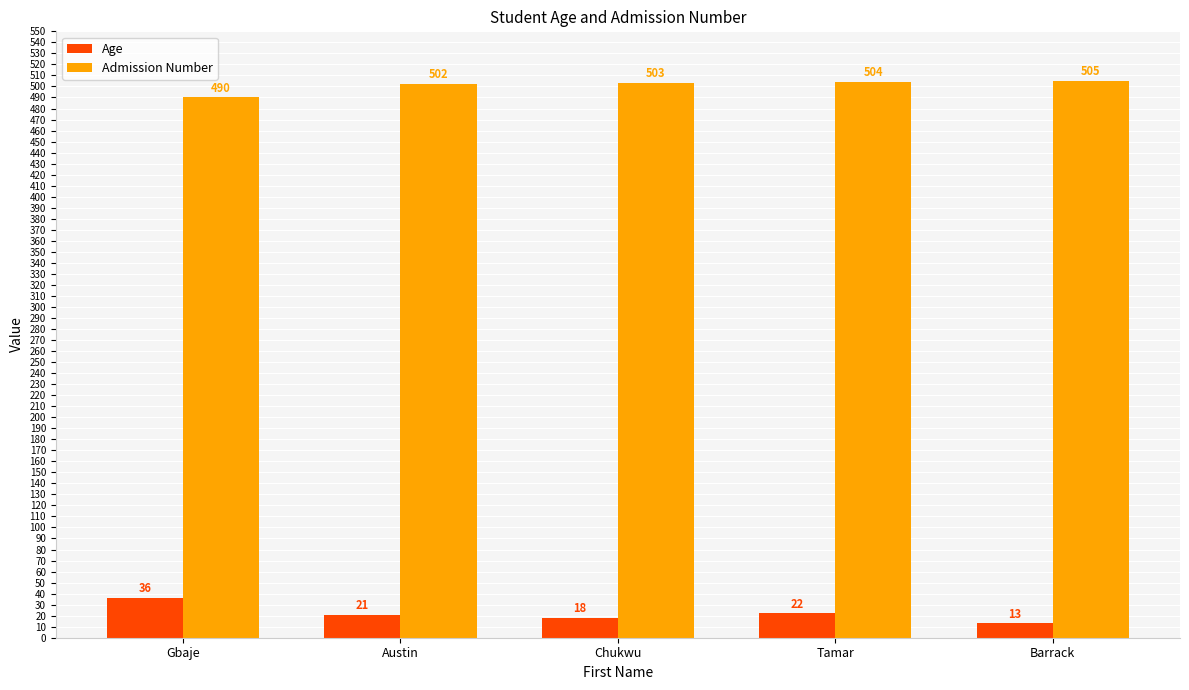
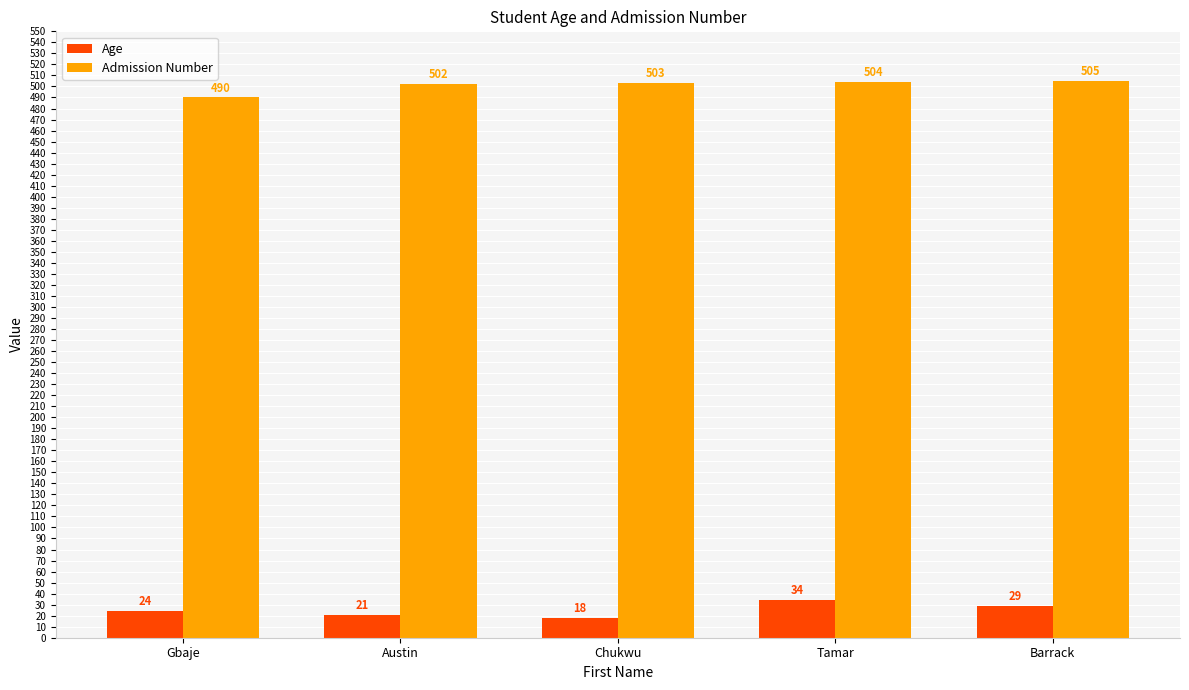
Age, Gbaje: 36 -> 24
Age, Tamar: 22 -> 34
Age, Barrack: 13 -> 29
